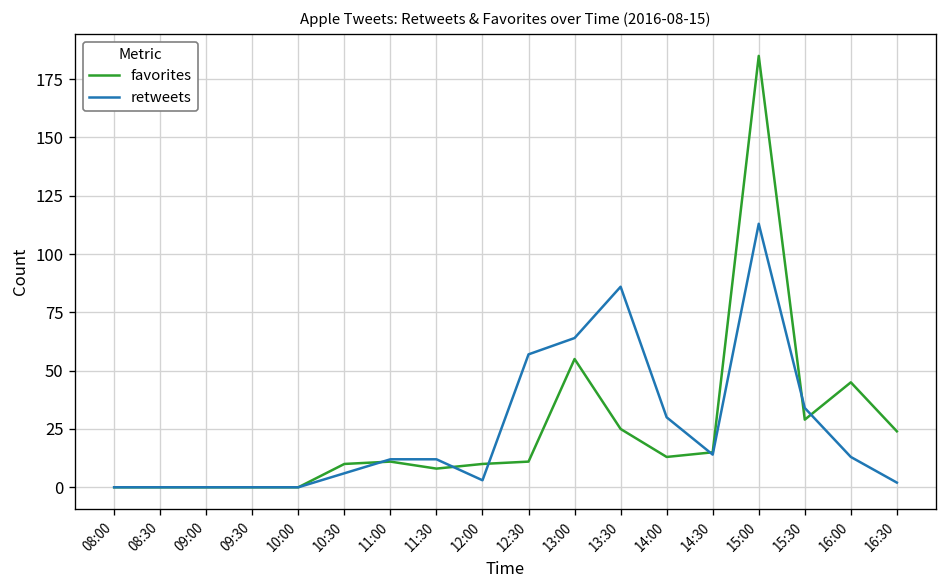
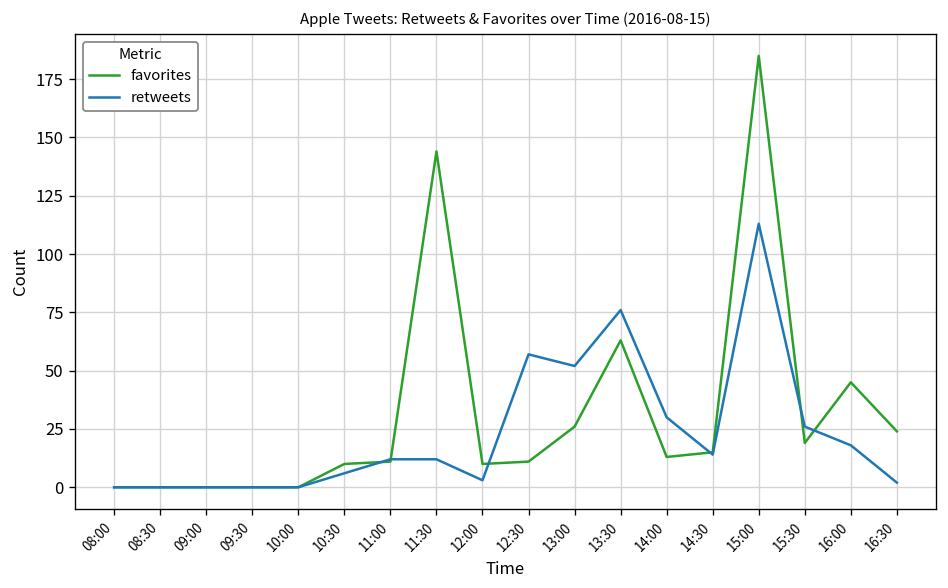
favorites, 11:30: 8 -> 144
favorites, 13:00: 55 -> 26
retweets, 13:00: 64 -> 52
favorites, 13:30: 25 -> 63
retweets, 13:30: 86 -> 76
favorites, 15:30: 29 -> 19
retweets, 15:30: 34 -> 26
retweets, 16:00: 13 -> 18
